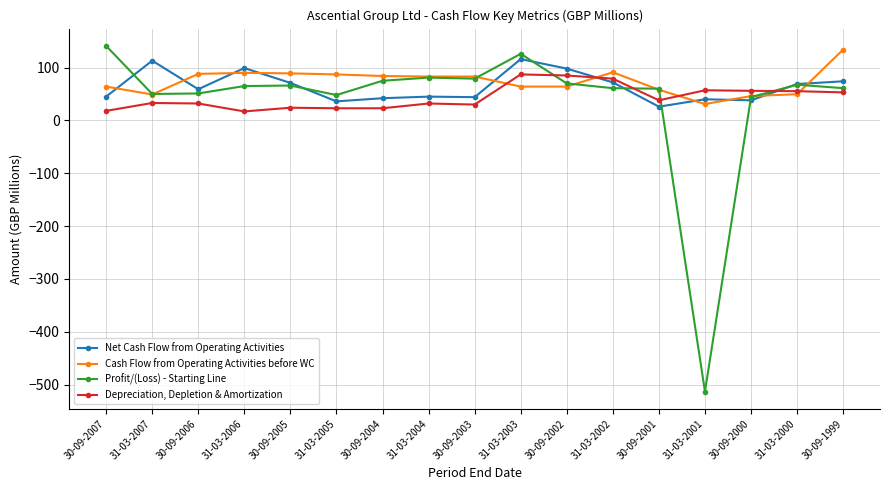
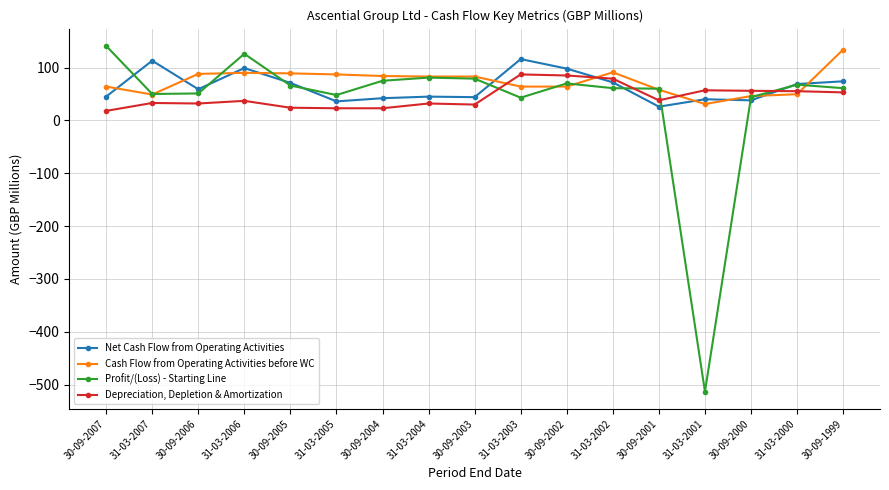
Profit/(Loss) - Starting Line, 31-03-2006: 70 -> 130
Depreciation, Depletion & Amortization, 31-03-2006: 20 -> 40
Profit/(Loss) - Starting Line, 31-03-2003: 130 -> 40
